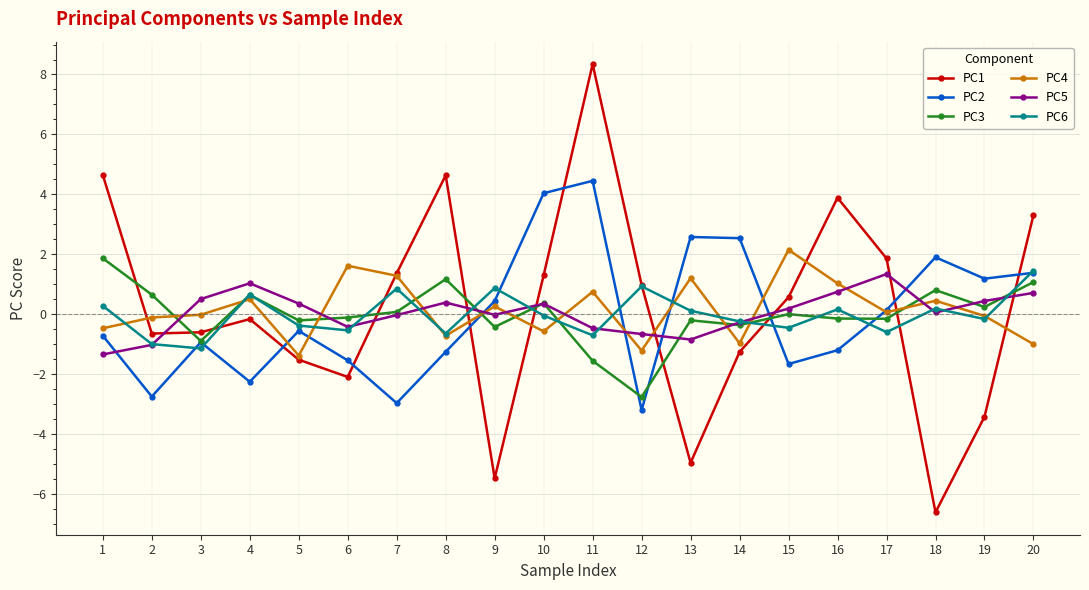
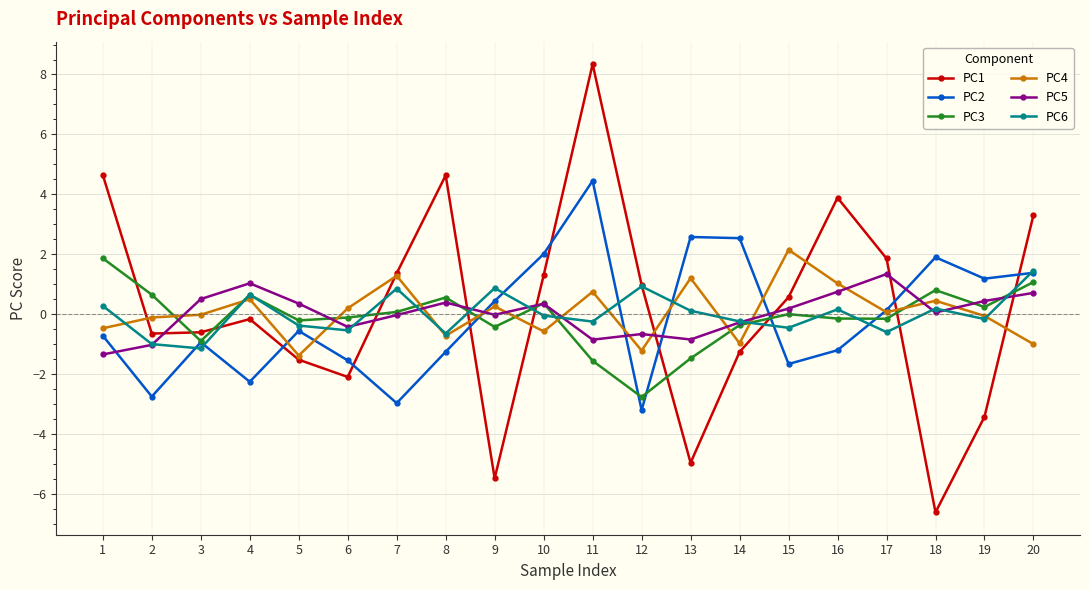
PC4, 6: 1.6 -> 0.2
PC3, 8: 1.2 -> 0.6
PC2, 10: 4.0 -> 2.0
PC5, 11: -0.5 -> -0.9
PC6, 11: -0.7 -> -0.2
PC3, 13: -0.2 -> -1.5
